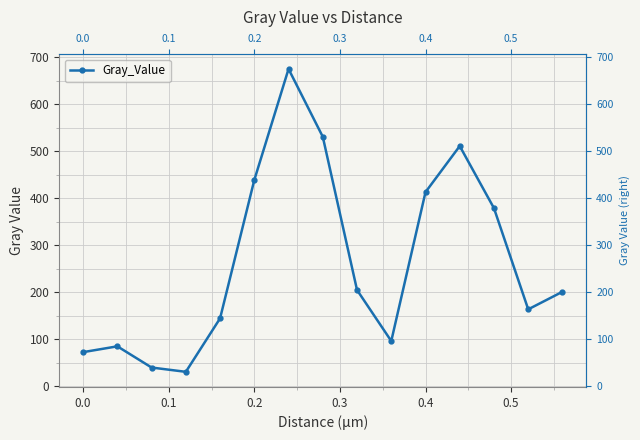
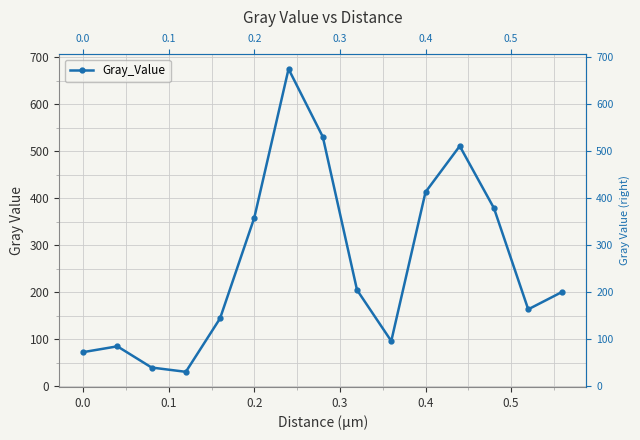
0.2: 440 -> 360
